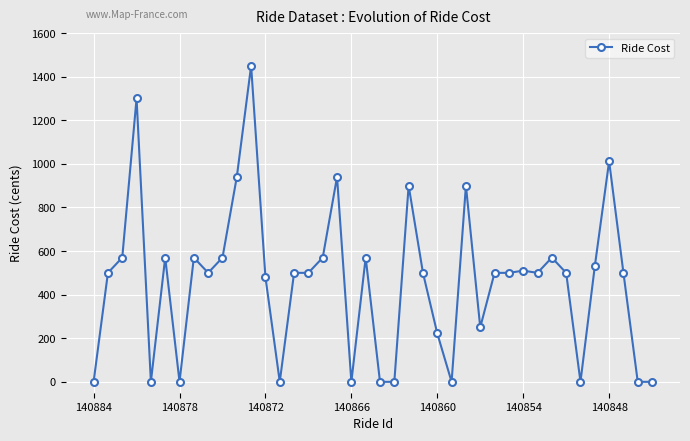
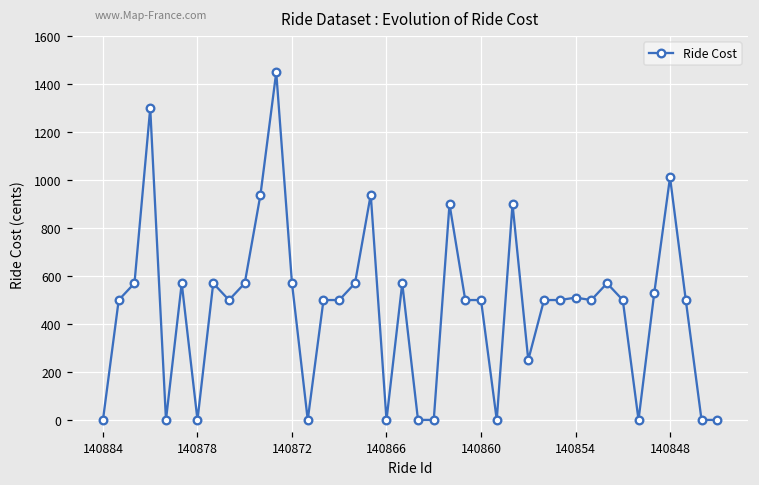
140872: 480 -> 570
140860: 220 -> 500
